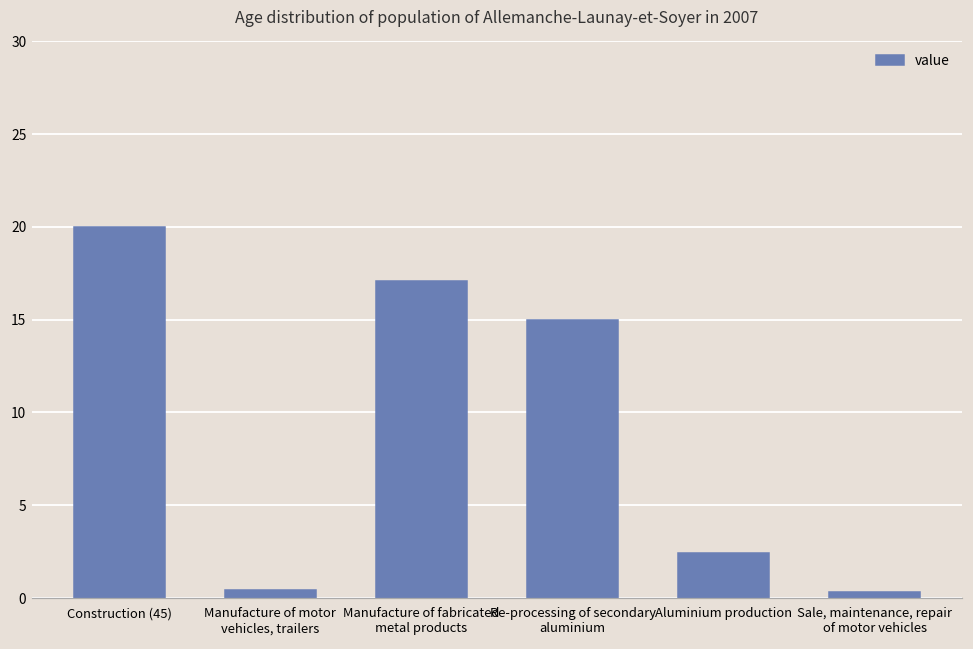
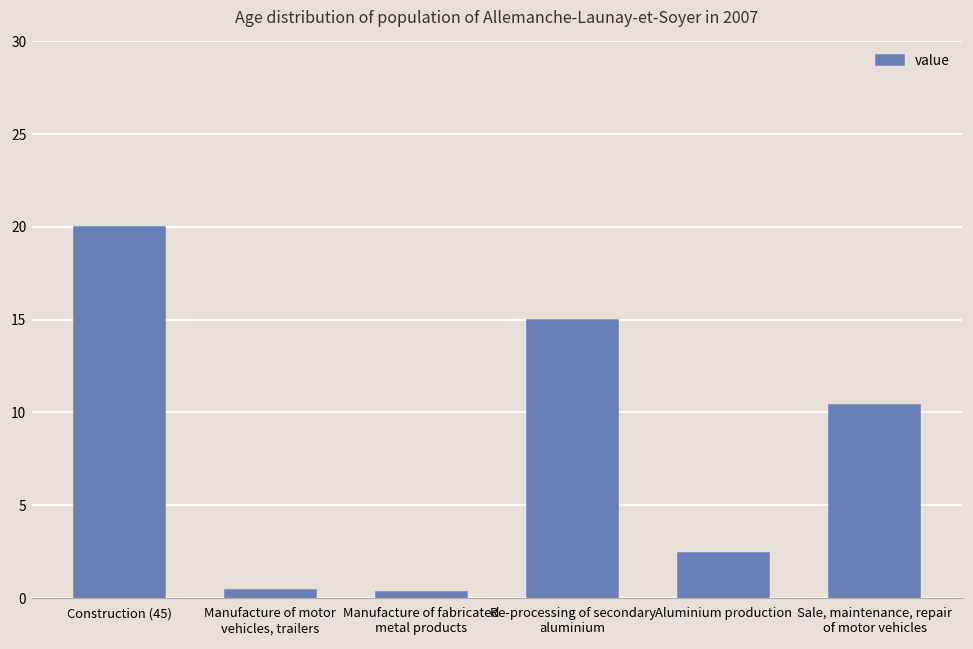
Manufacture of fabricated metal products: 17.1 -> 0.4
Sale, maintenance, repair of motor vehicles: 0.3 -> 10.4
